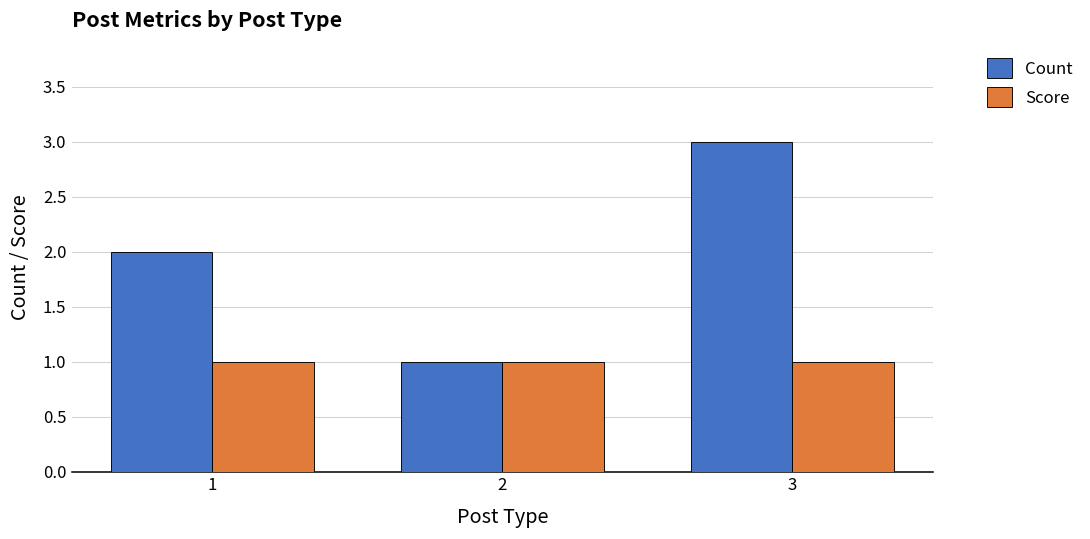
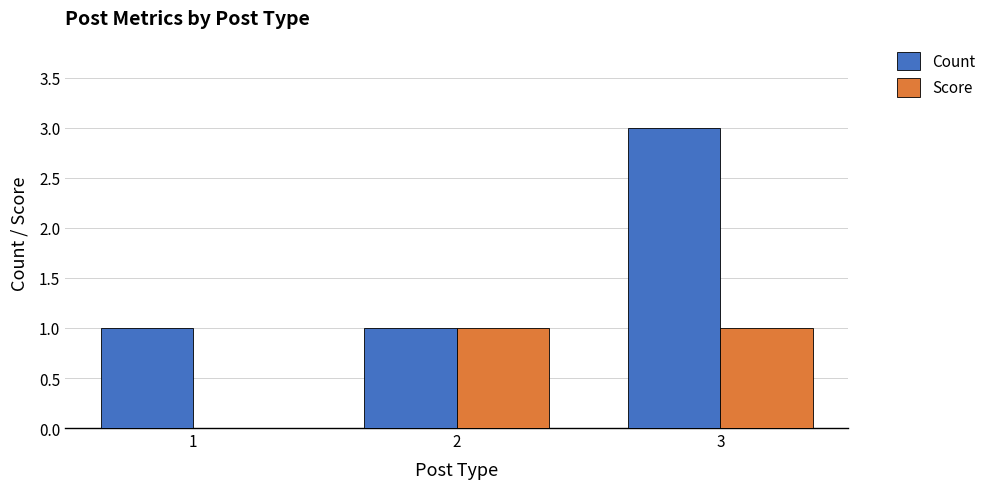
Count, 1: 2 -> 1
Score, 1: 1 -> 0
